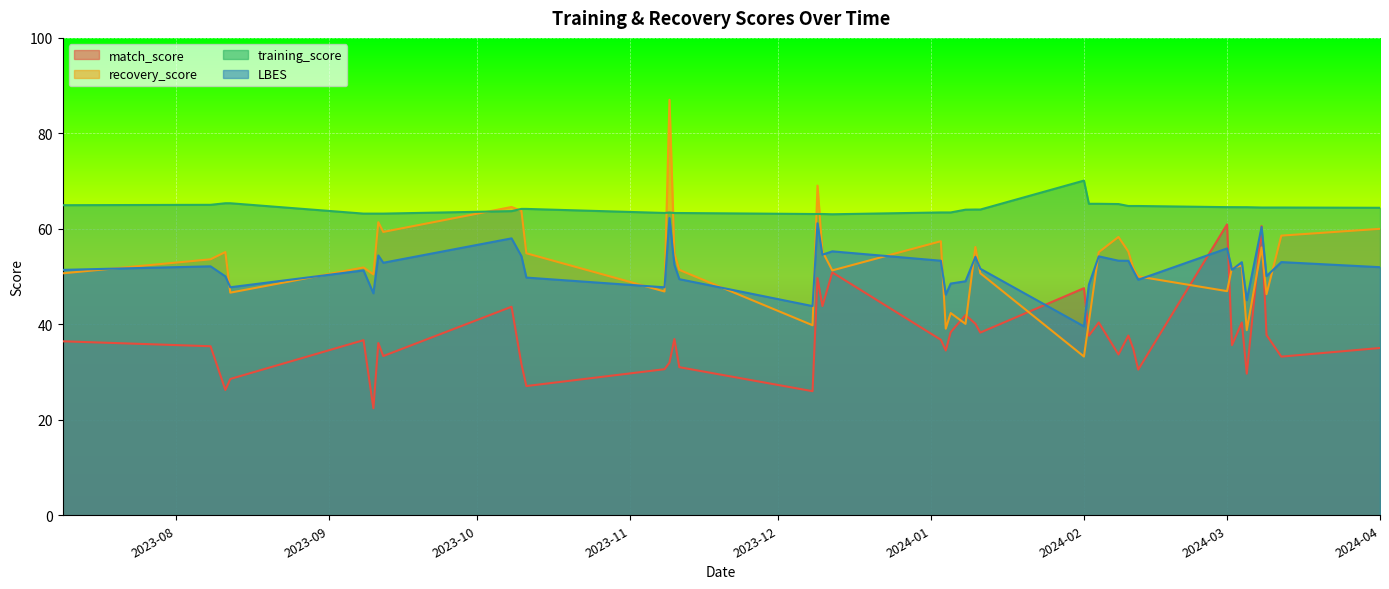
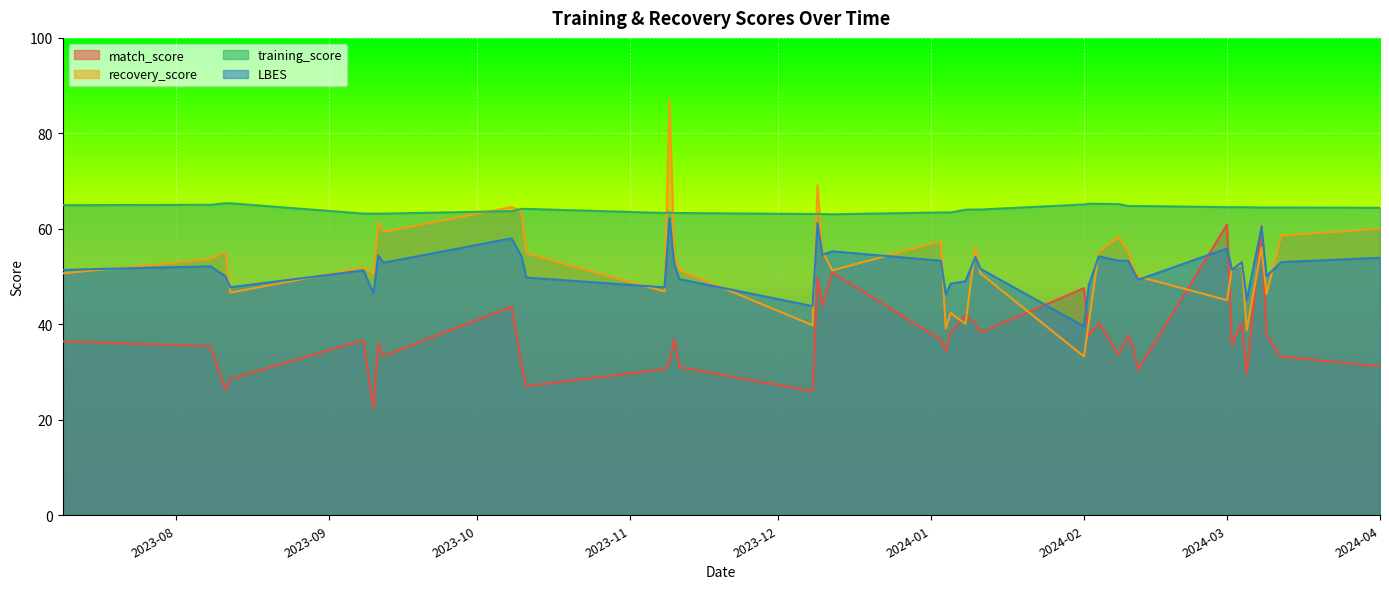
training_score, 2024-02: 70 -> 65
recovery_score, 2024-03: 47 -> 45
match_score, 2024-04: 35 -> 31
LBES, 2024-04: 52 -> 54
